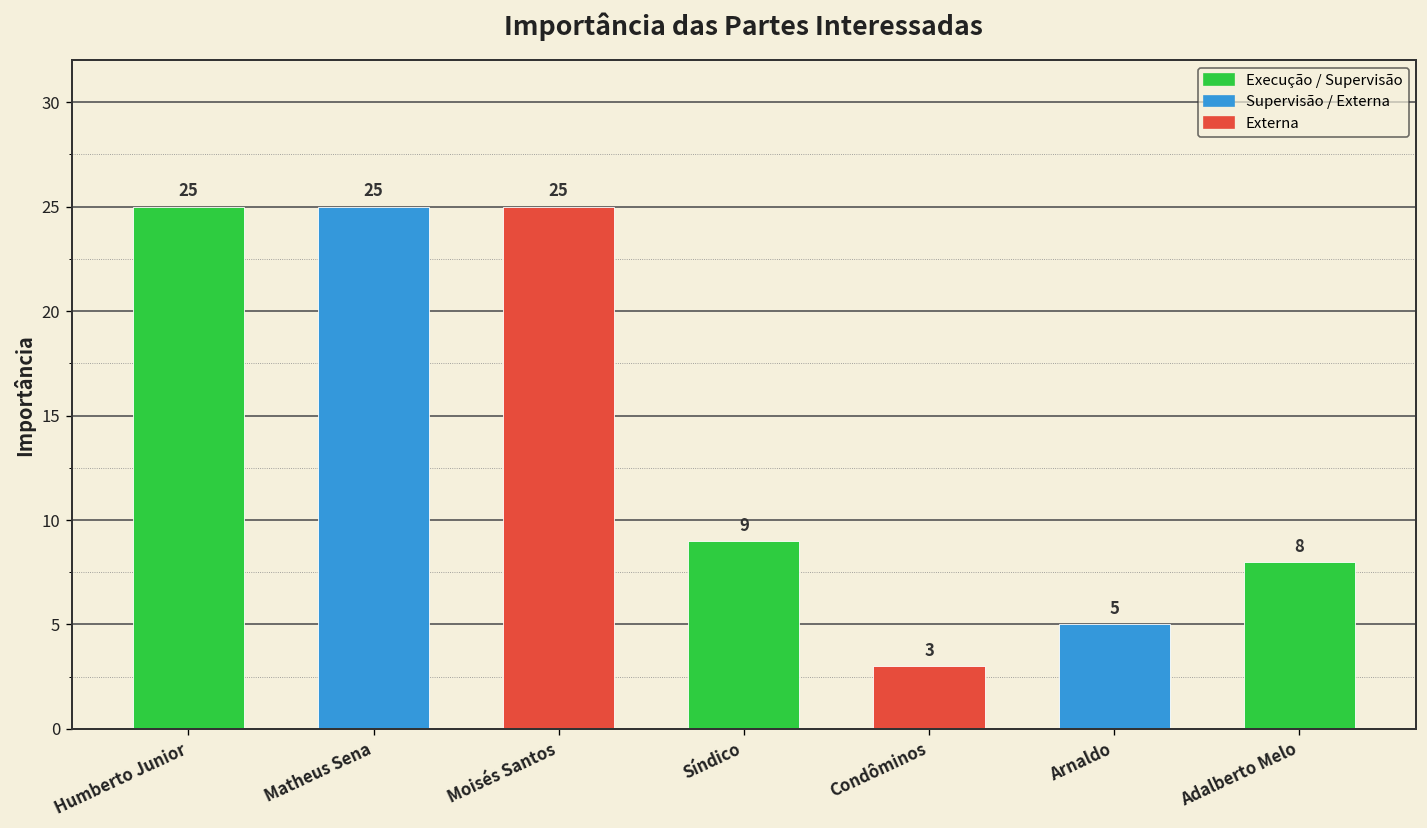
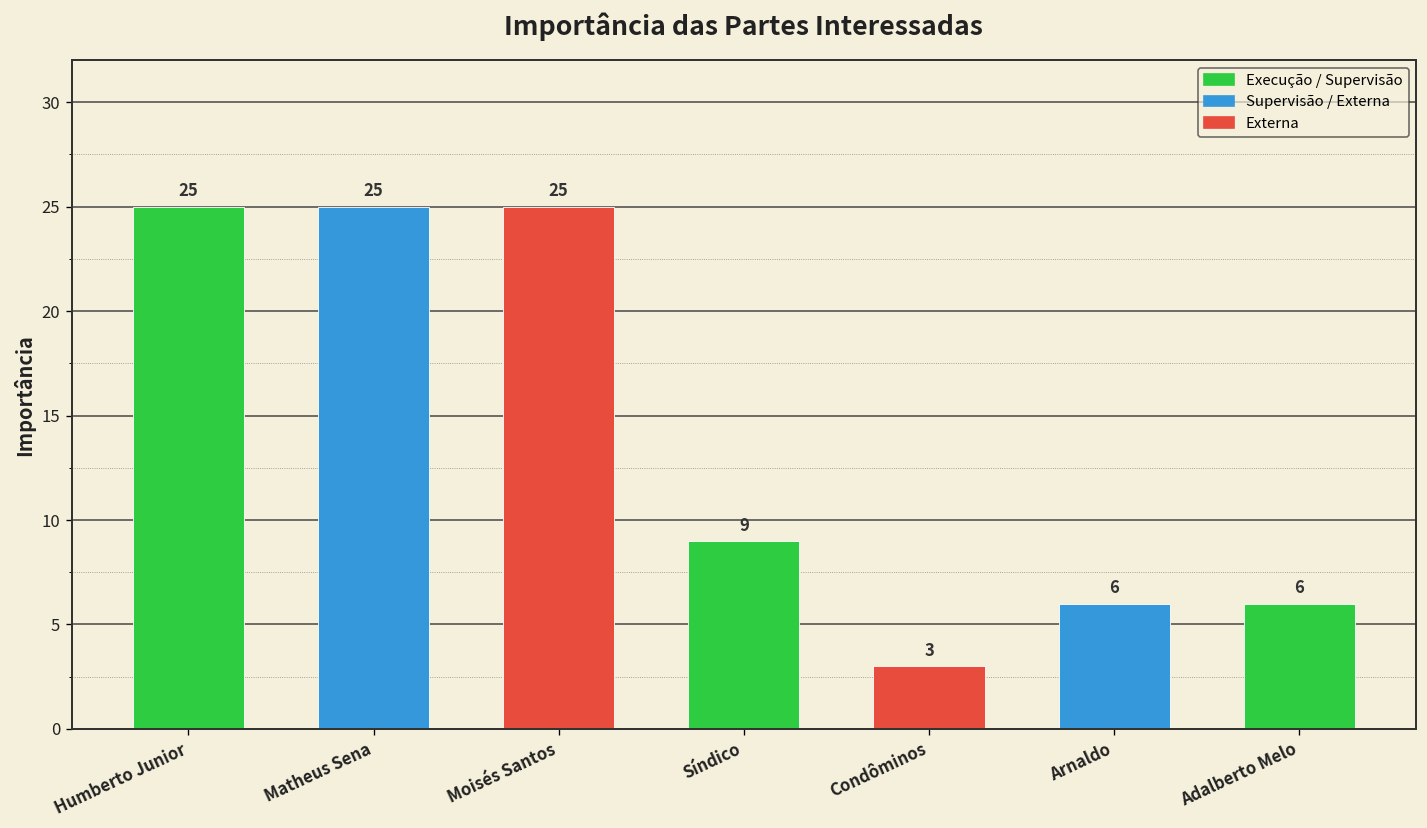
Arnaldo: 5 -> 6
Adalberto Melo: 8 -> 6
